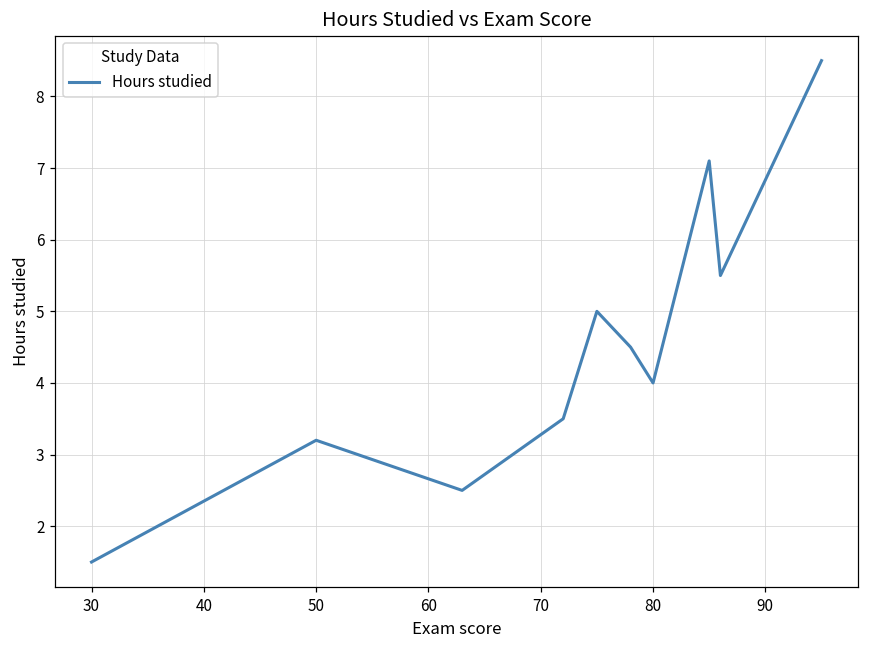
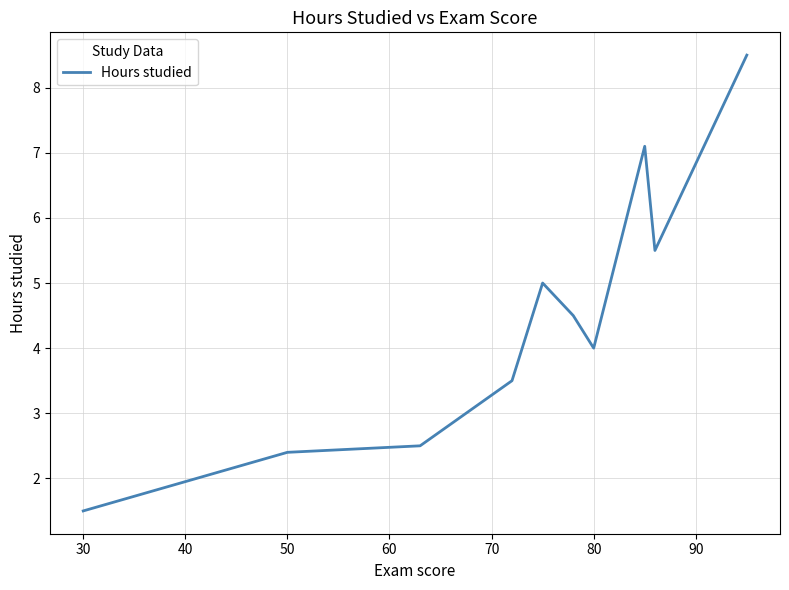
50: 3.2 -> 2.4
